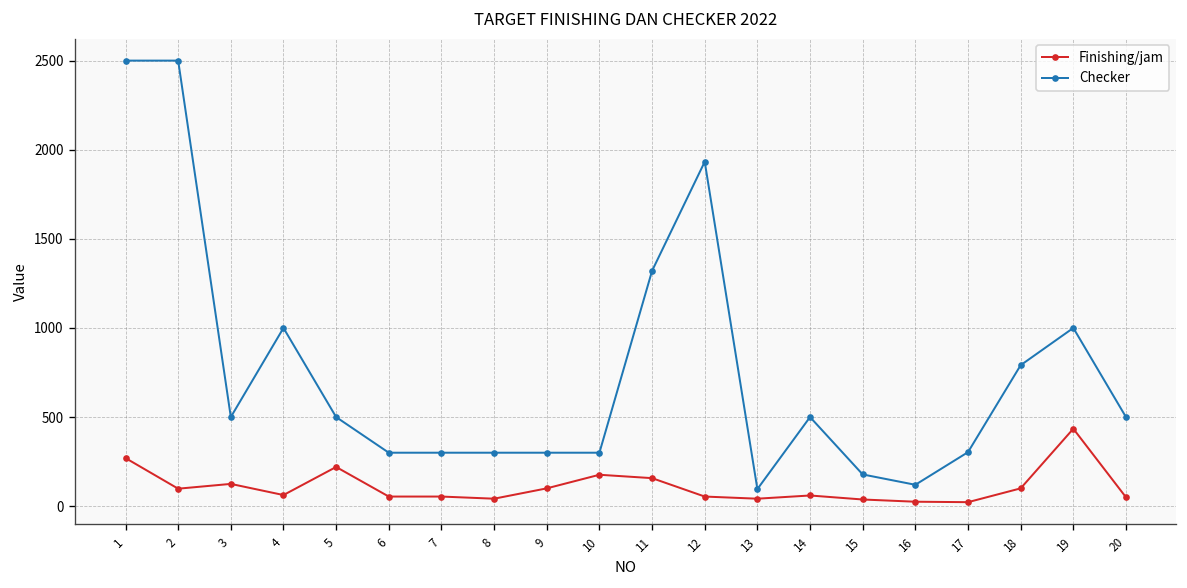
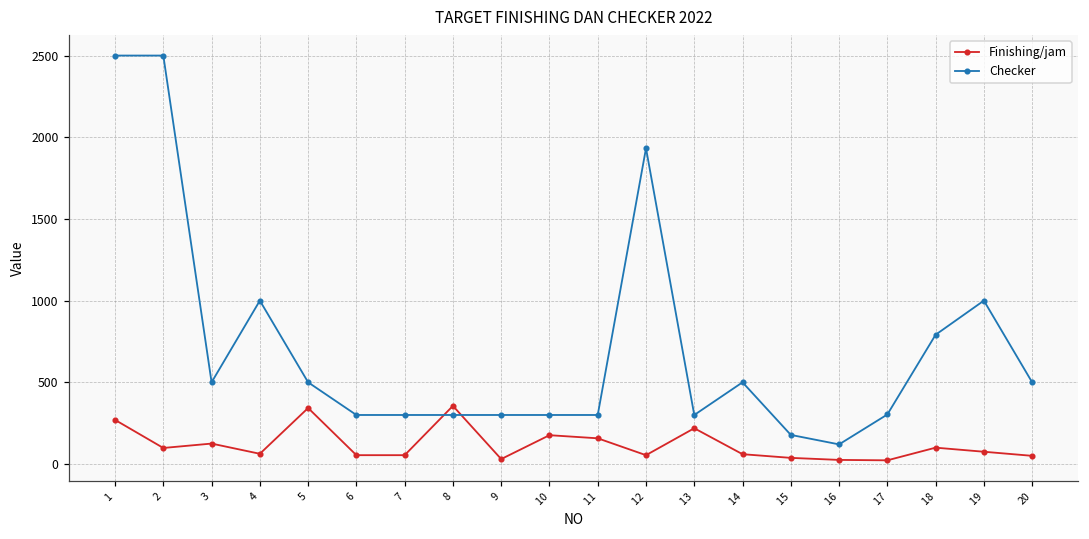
Finishing/jam, 5: 220 -> 340
Finishing/jam, 8: 40 -> 360
Finishing/jam, 9: 100 -> 30
Checker, 11: 1320 -> 300
Finishing/jam, 13: 40 -> 220
Checker, 13: 100 -> 300
Finishing/jam, 19: 430 -> 80
